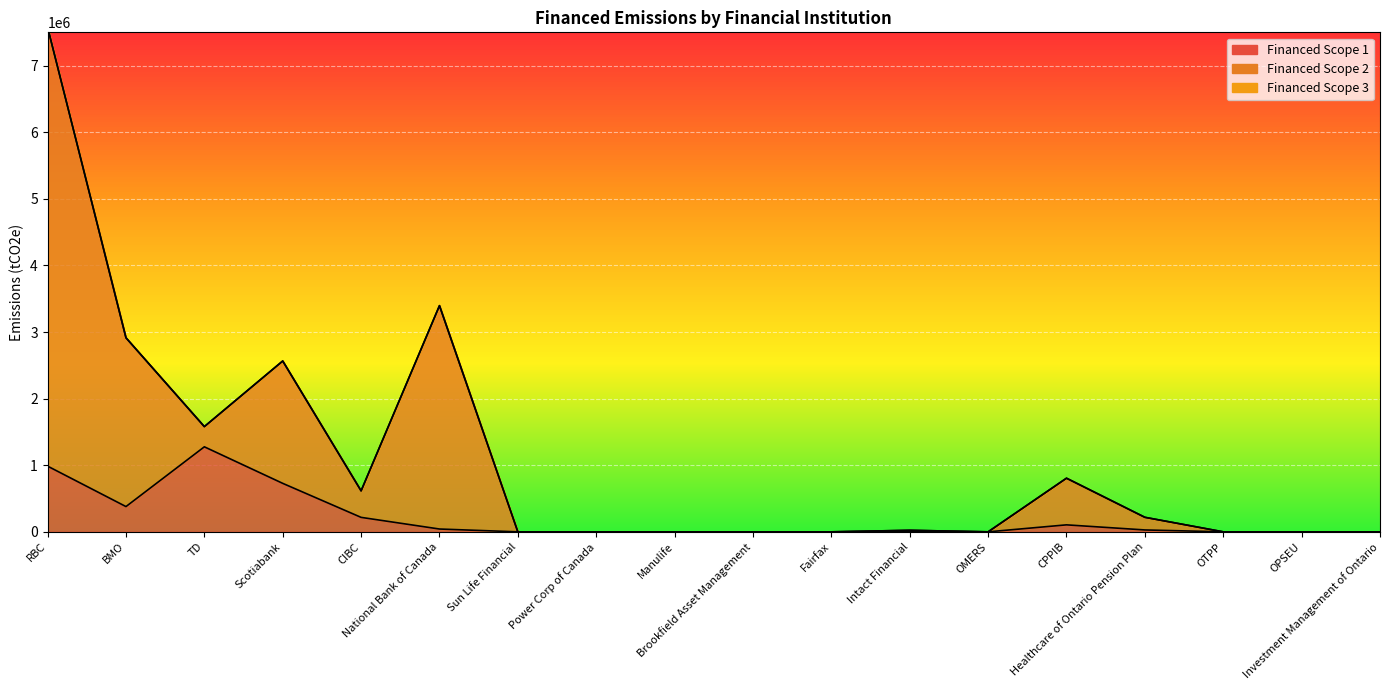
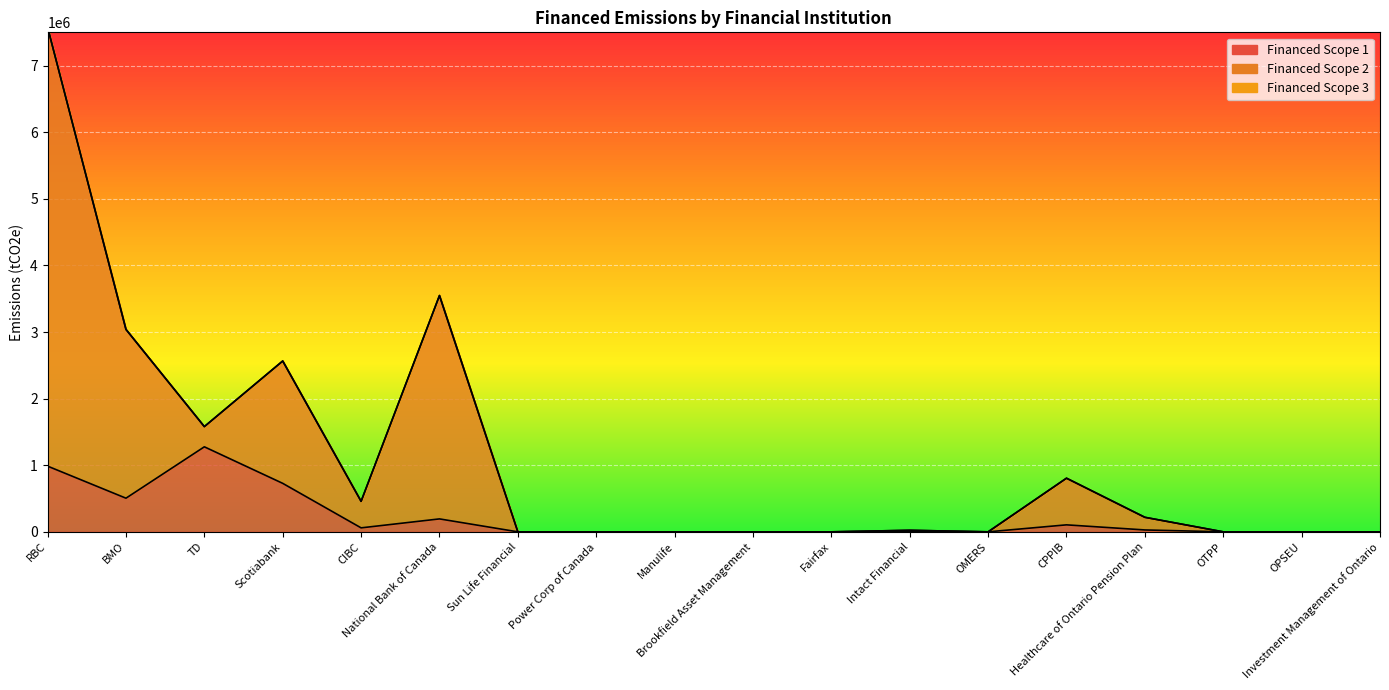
Financed Scope 1, BMO: 400000 -> 500000
Financed Scope 1, CIBC: 200000 -> 100000
Financed Scope 1, National Bank of Canada: 0 -> 200000
